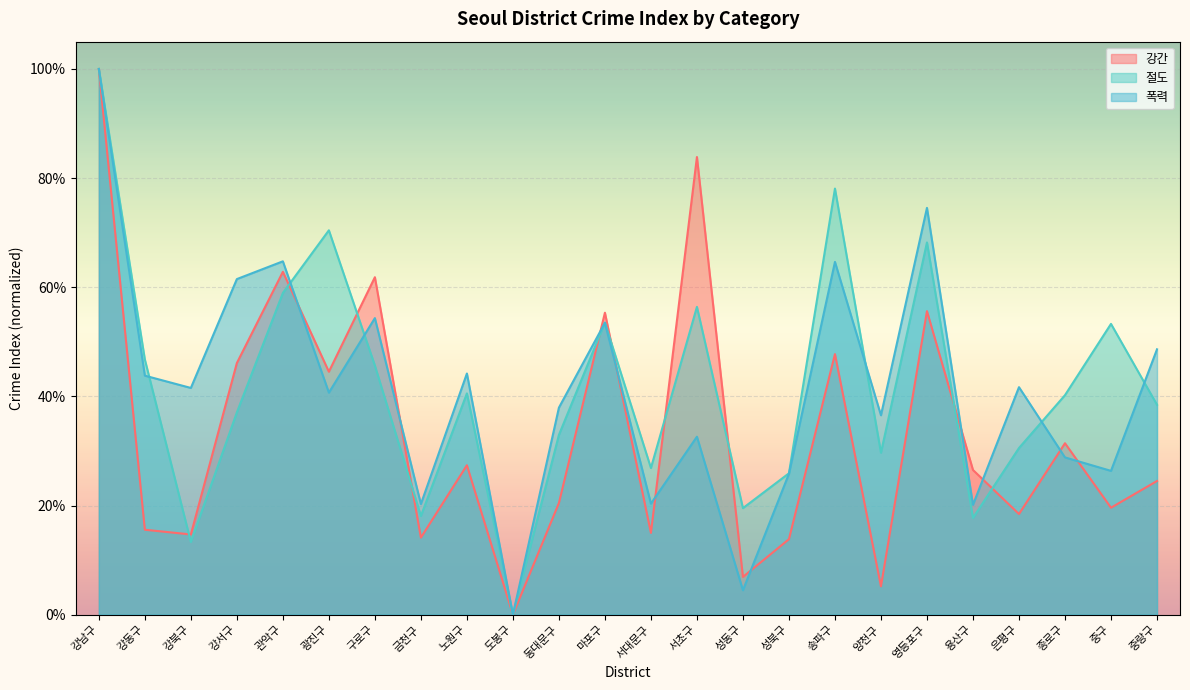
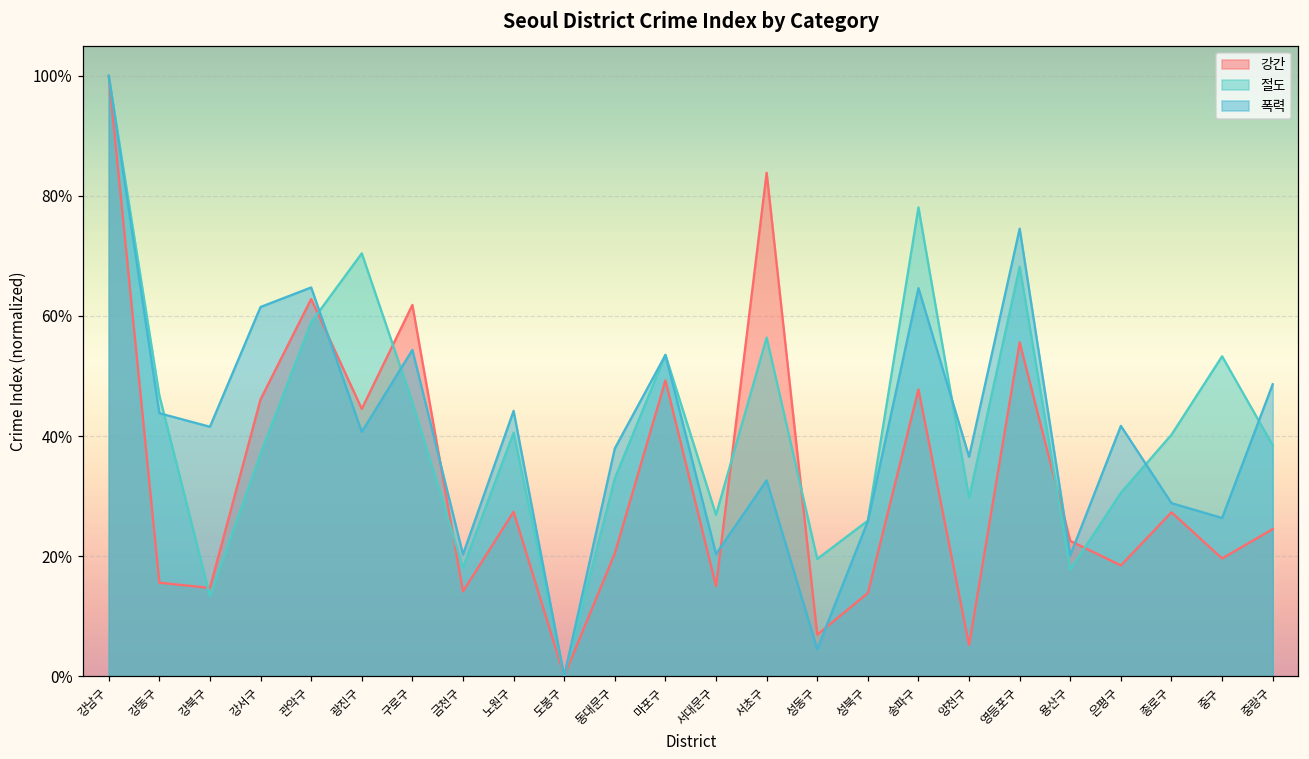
강간, 마포구: 55% -> 49%
강간, 용산구: 27% -> 23%
강간, 종로구: 31% -> 27%
